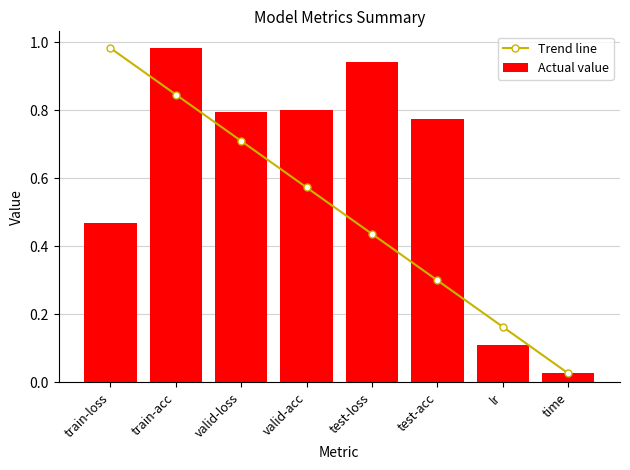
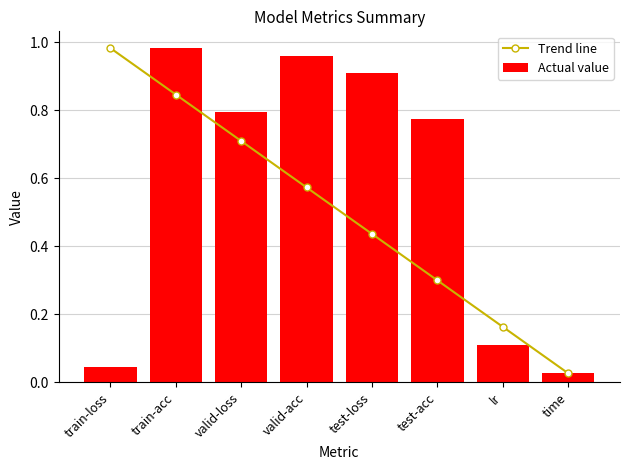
Actual value, train-loss: 0.47 -> 0.04
Actual value, valid-acc: 0.80 -> 0.96
Actual value, test-loss: 0.94 -> 0.91
